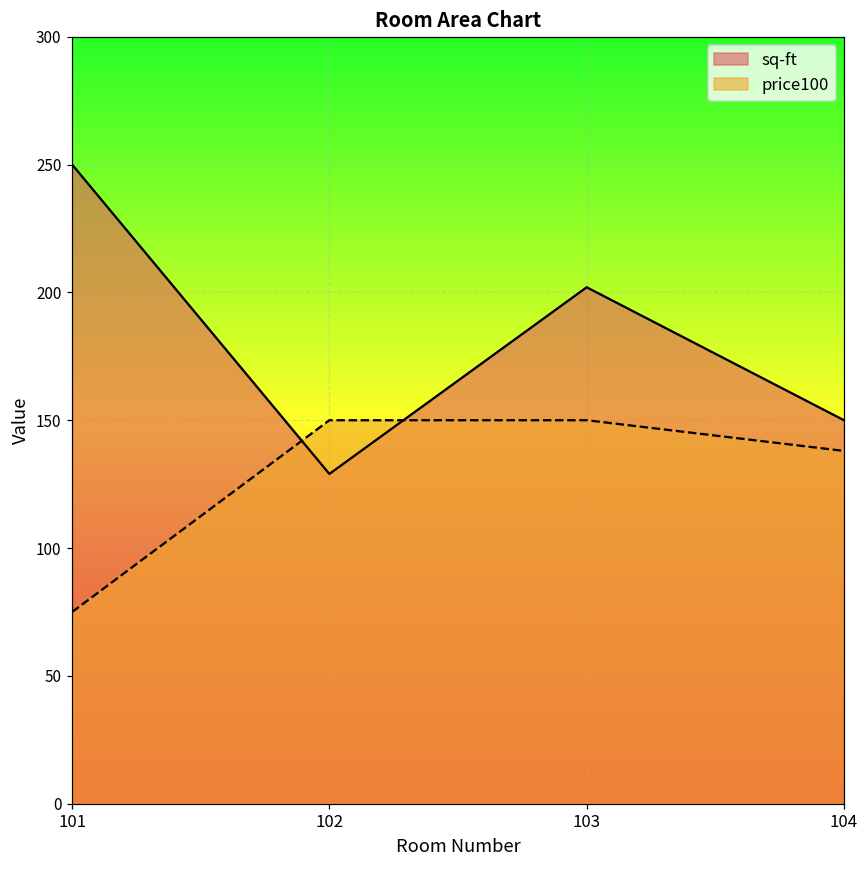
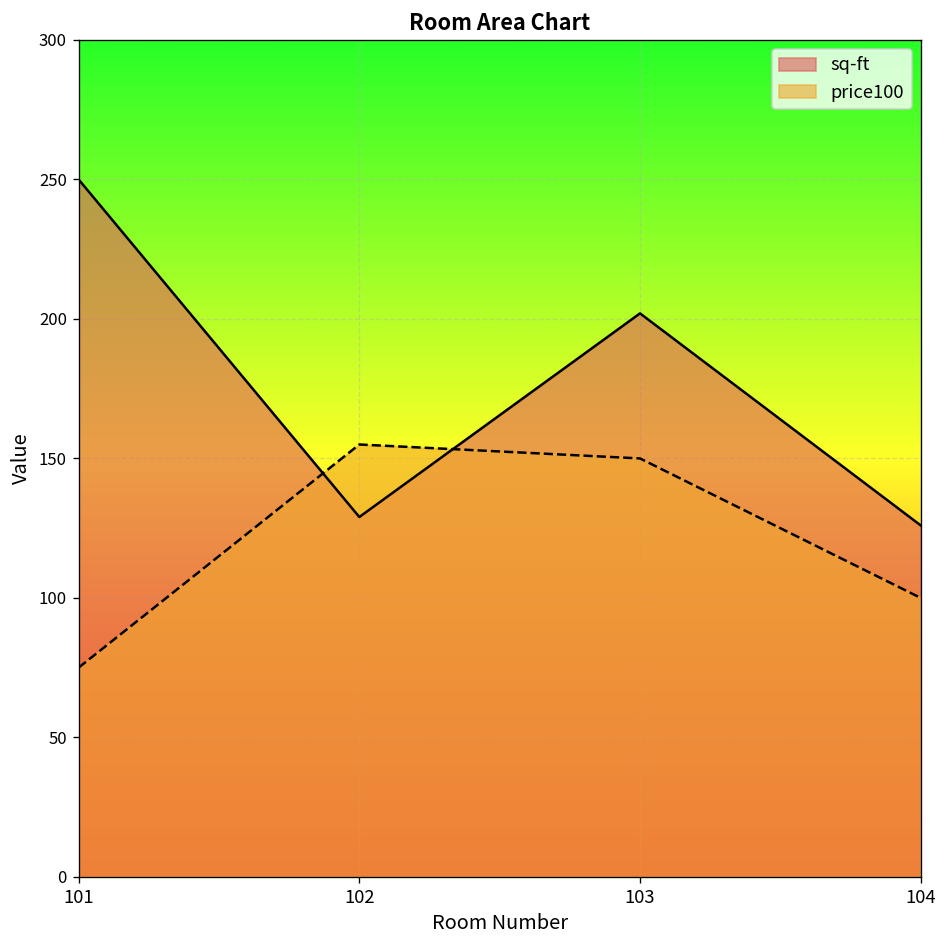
price100, 102: 150 -> 155
sq-ft, 104: 150 -> 126
price100, 104: 138 -> 100
